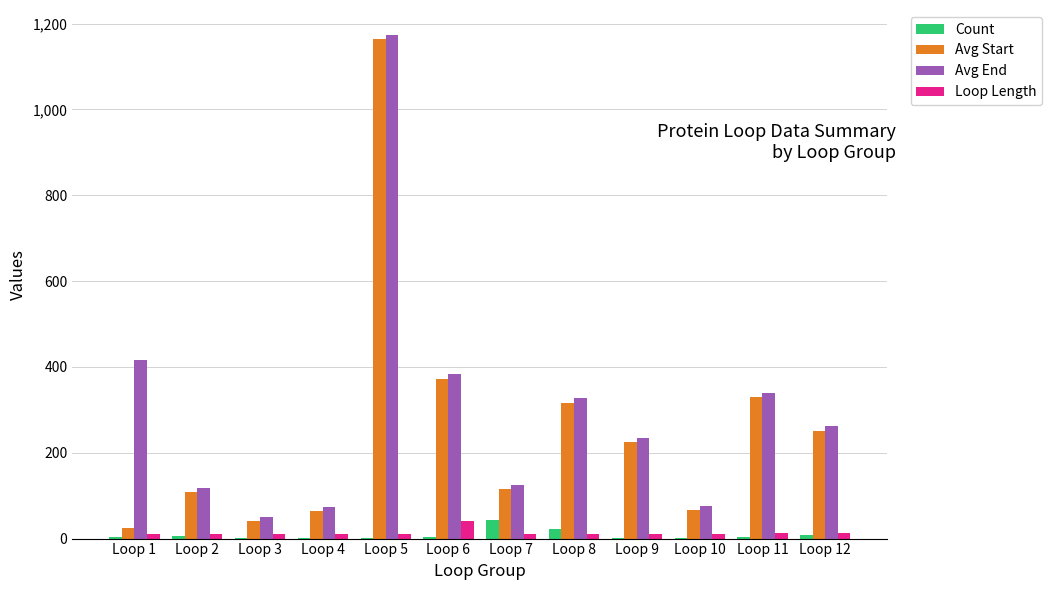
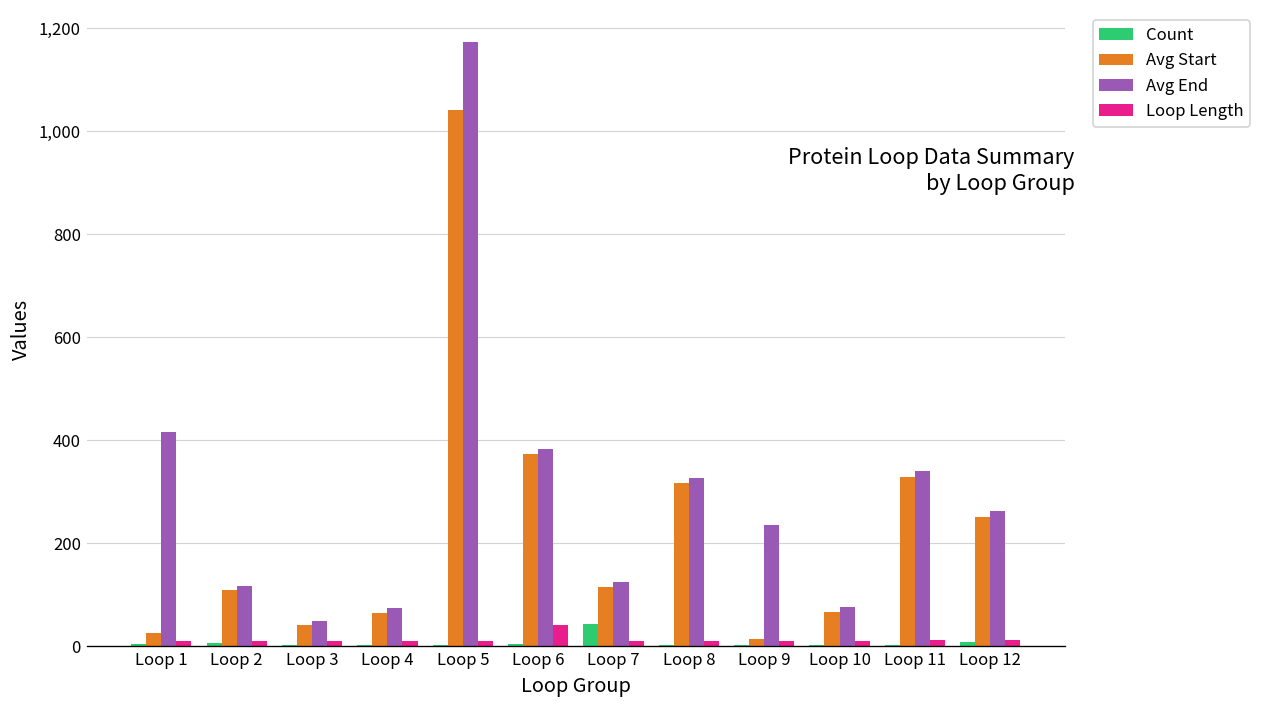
Avg Start, Loop 5: 1,160 -> 1,040
Count, Loop 8: 20 -> 0
Avg Start, Loop 9: 230 -> 10
